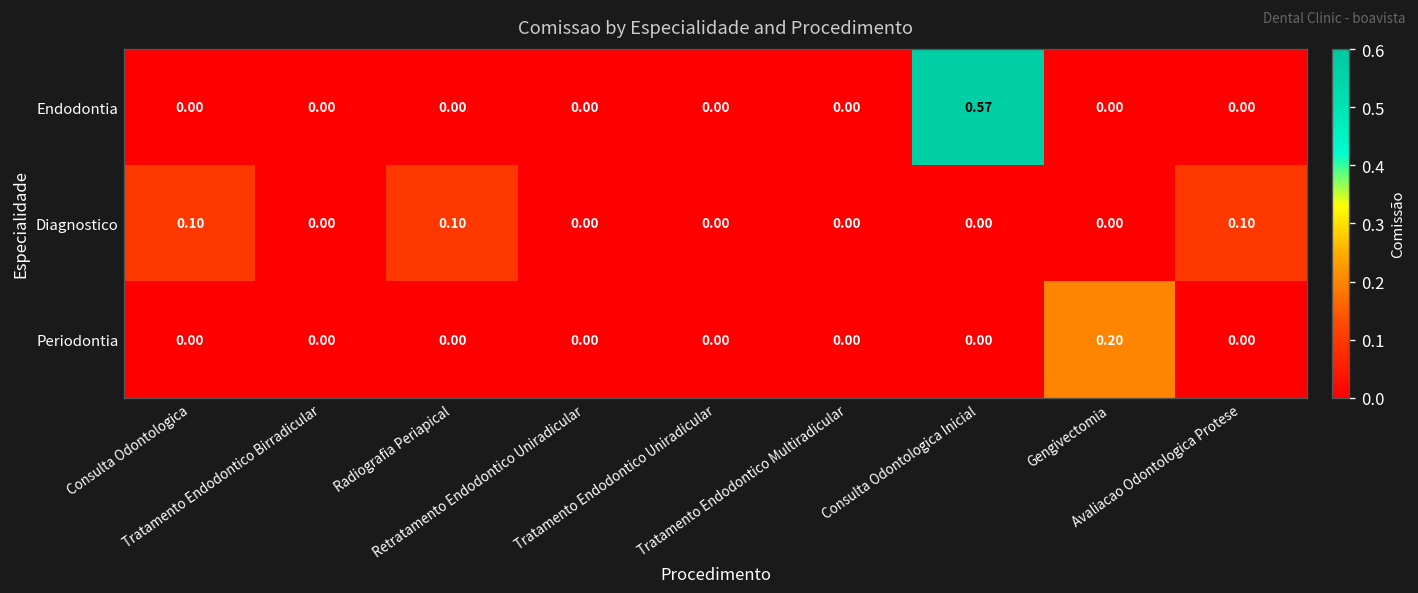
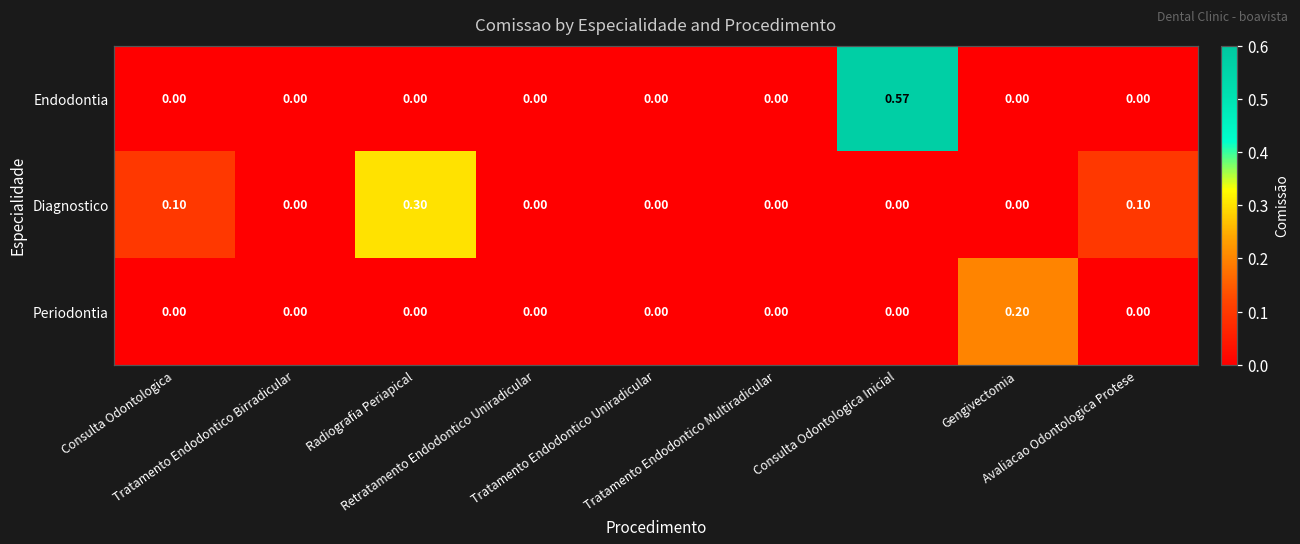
Diagnostico, Radiografia Periapical: 0.10 -> 0.30
